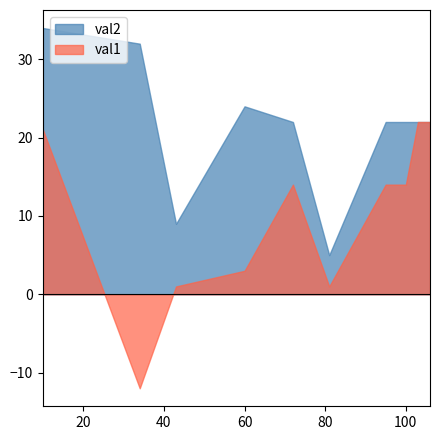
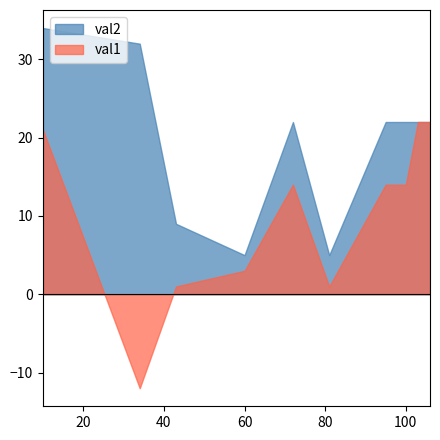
val2, 60: 24 -> 5
